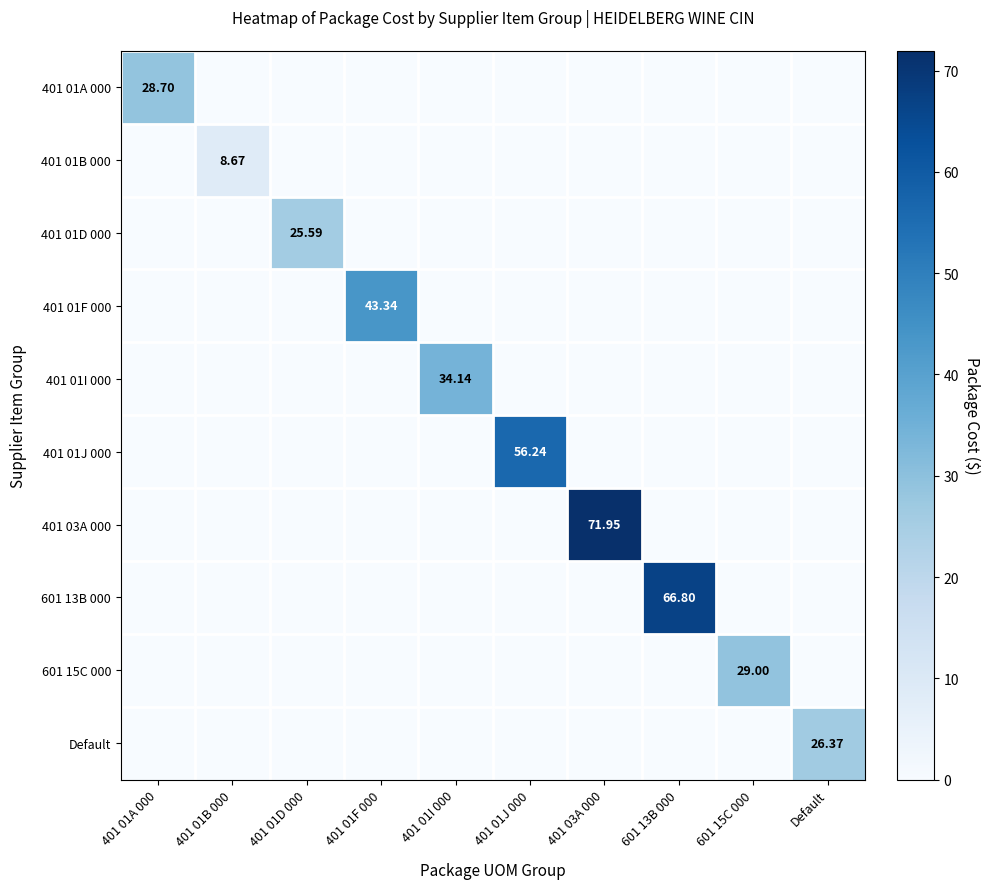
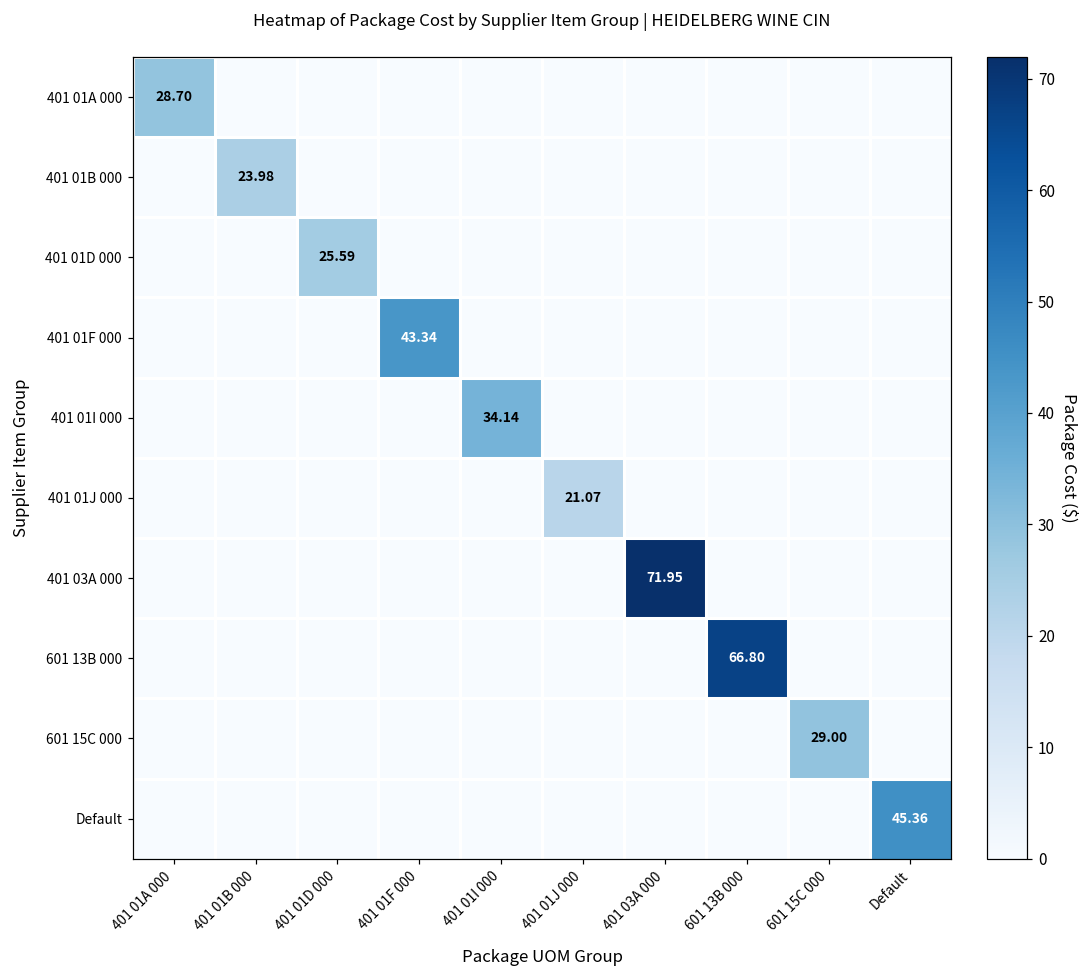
401 01B 000, 401 01B 000: 8.67 -> 23.98
401 01J 000, 401 01J 000: 56.24 -> 21.07
Default, Default: 26.37 -> 45.36
